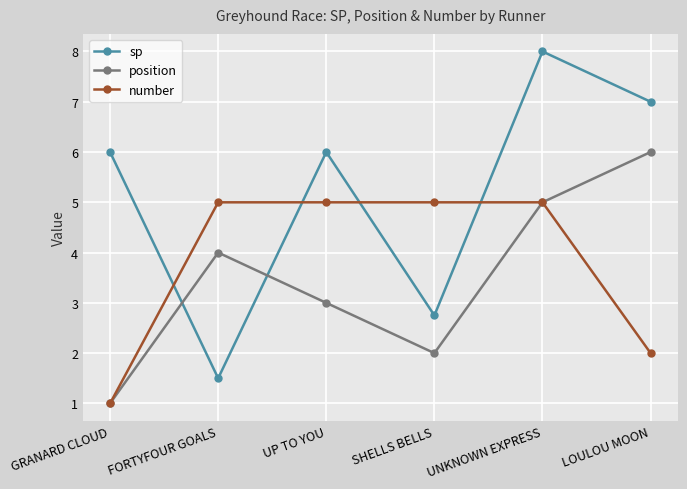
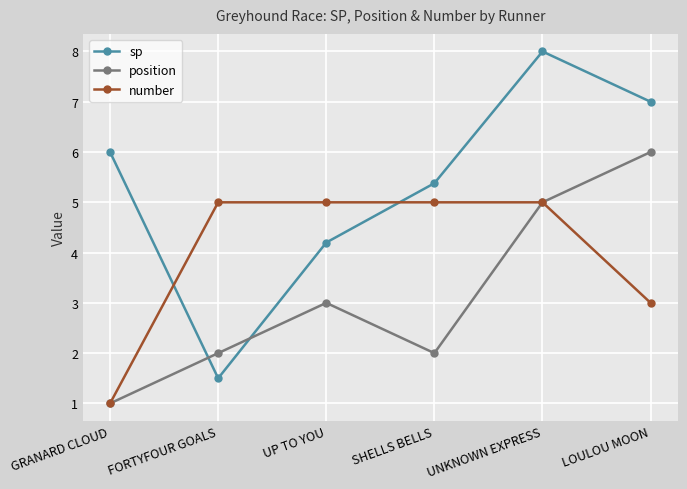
position, FORTYFOUR GOALS: 4 -> 2
sp, UP TO YOU: 6.0 -> 4.2
sp, SHELLS BELLS: 2.8 -> 5.4
number, LOULOU MOON: 2 -> 3
